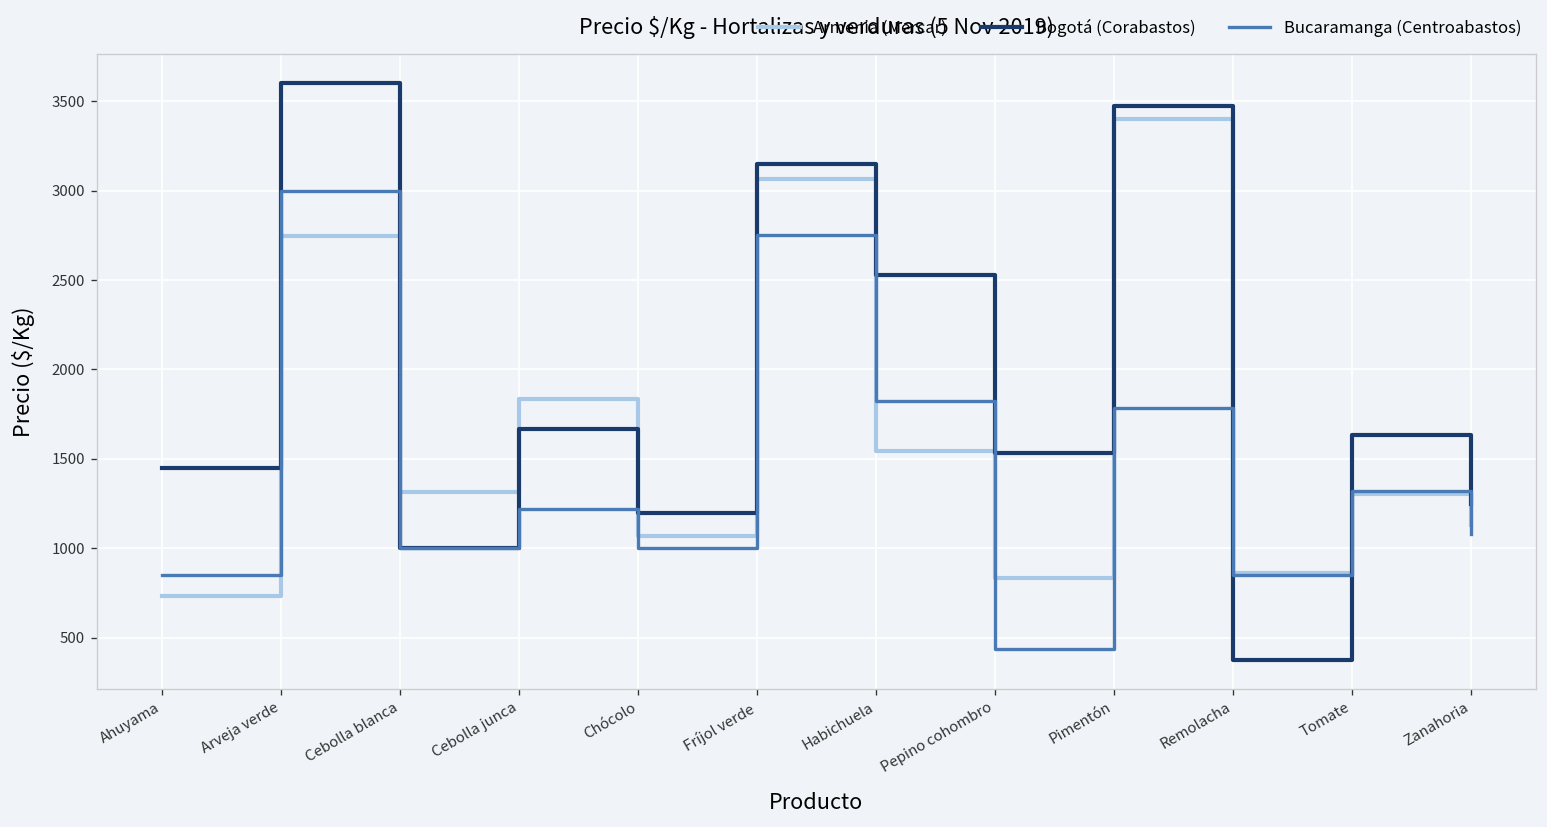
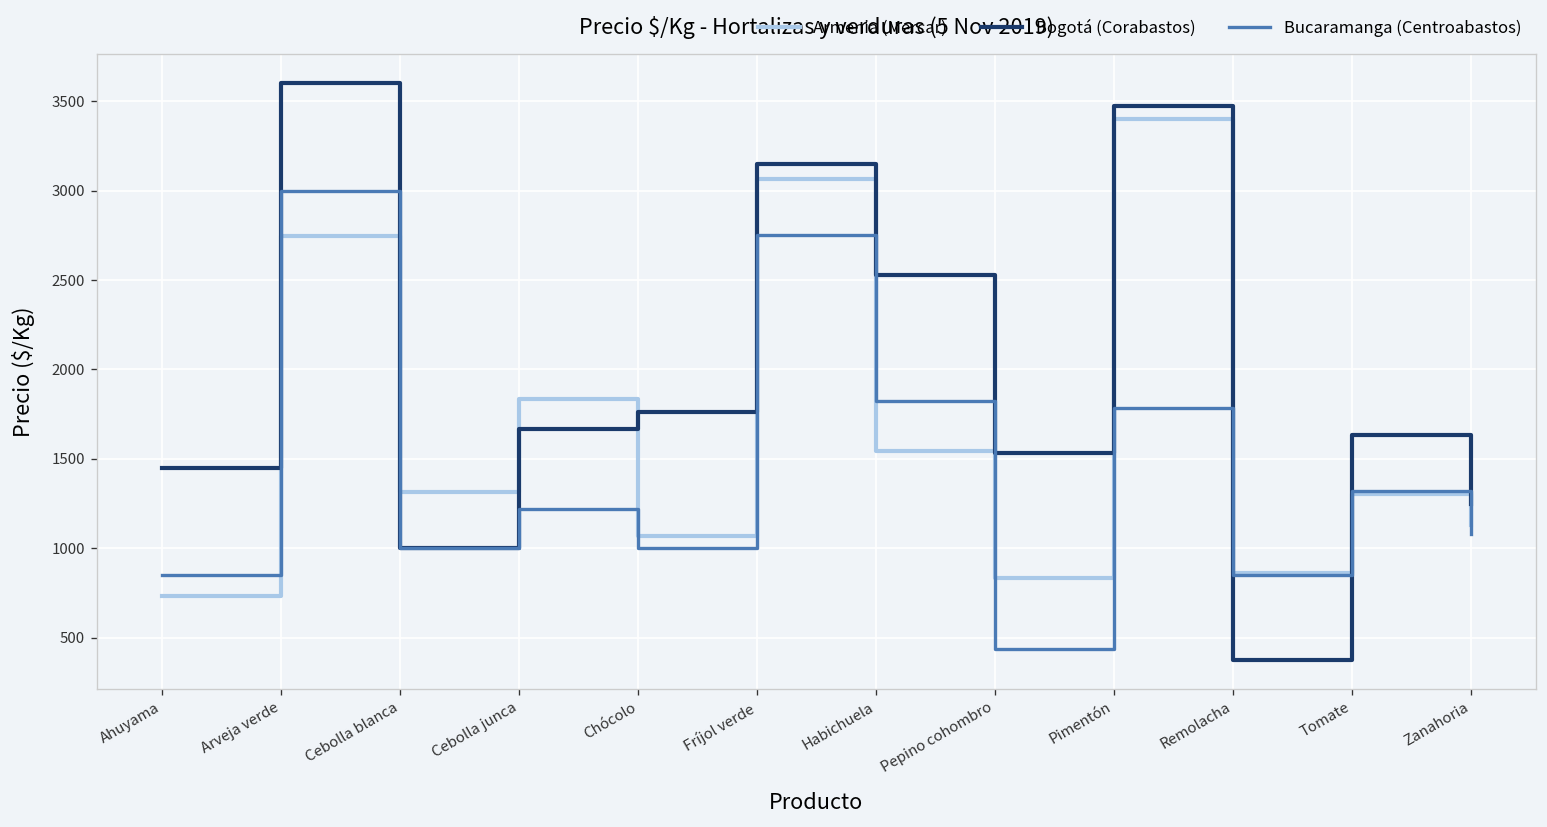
Bogotá (Corabastos), Chócolo: 1200 -> 1760
